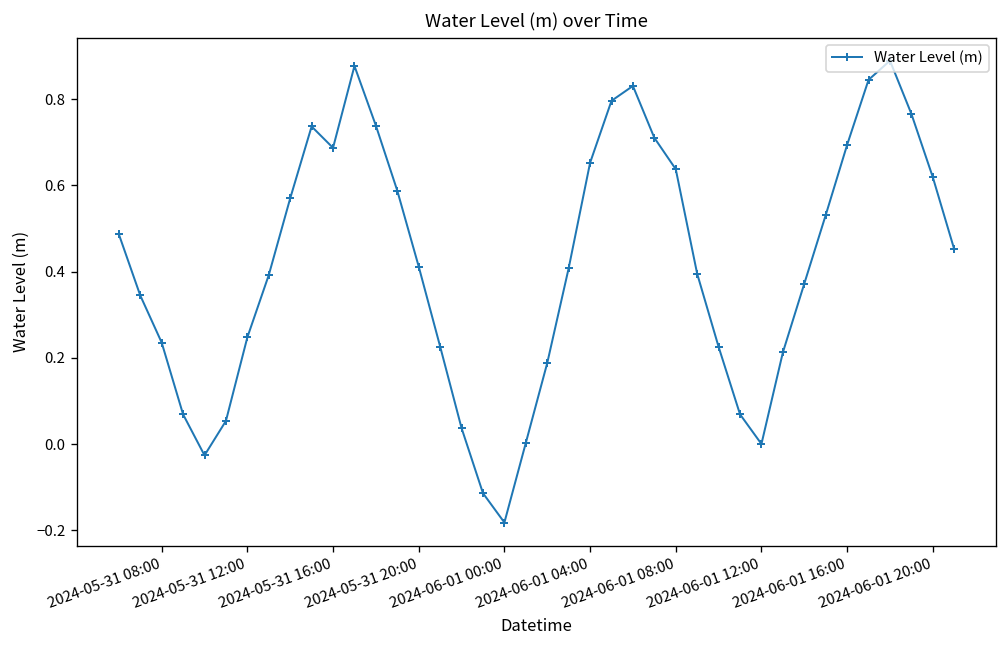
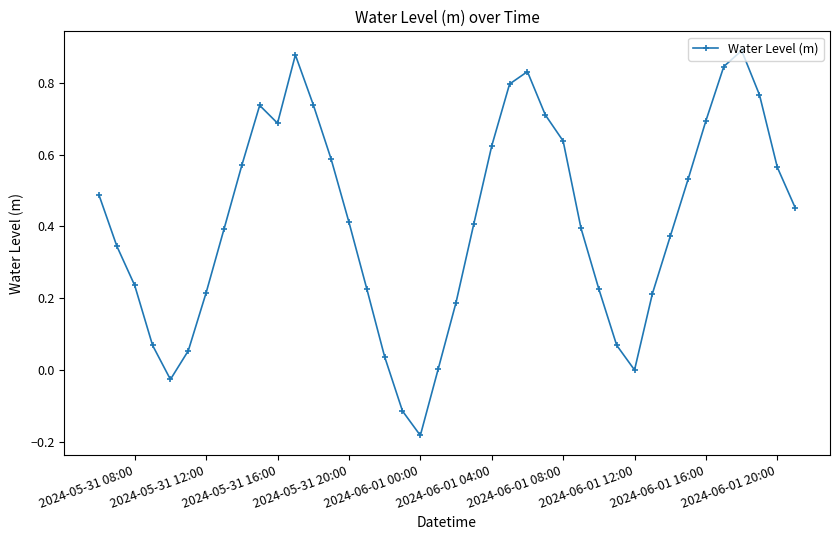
2024-05-31 12:00: 0.25 -> 0.22
2024-06-01 04:00: 0.65 -> 0.62
2024-06-01 20:00: 0.62 -> 0.56
